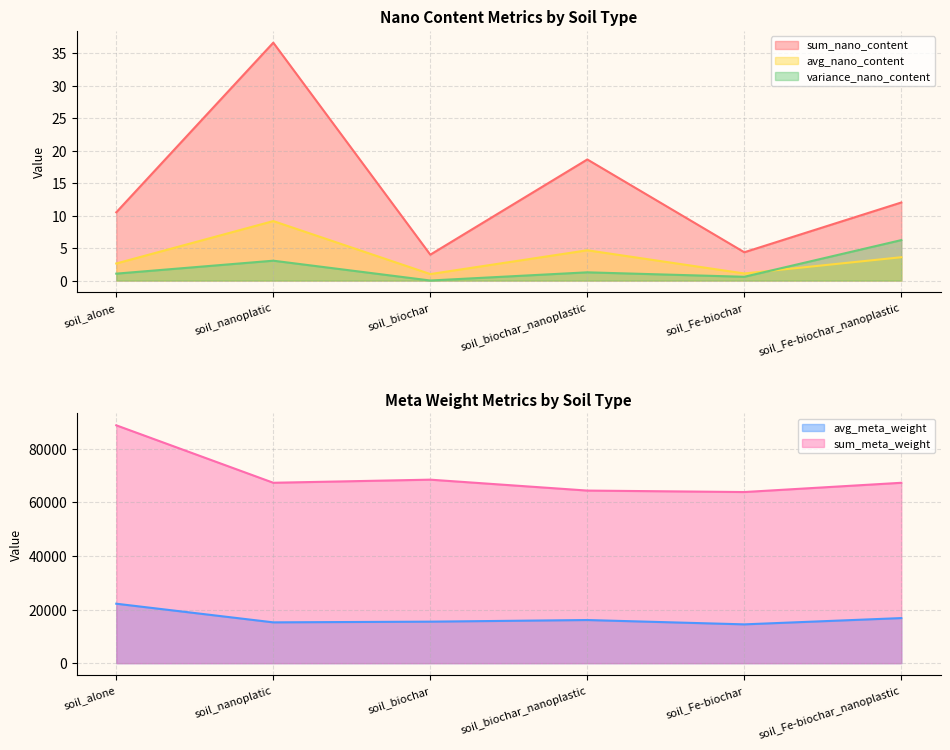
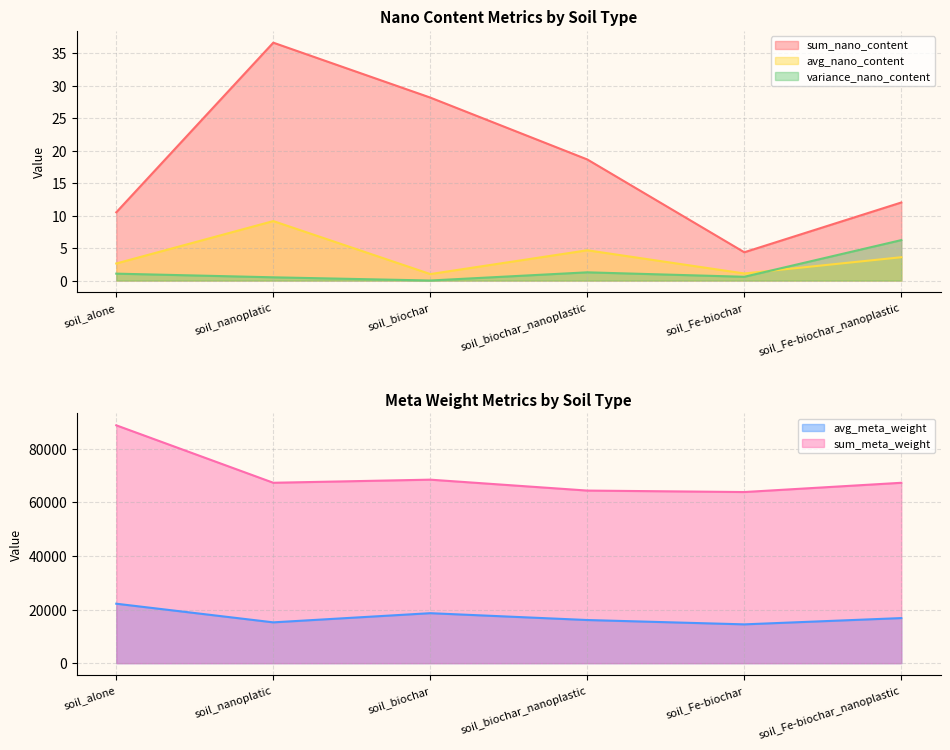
Nano Content Metrics by Soil Type, variance_nano_content, soil_nanoplatic: 3 -> 0
Nano Content Metrics by Soil Type, sum_nano_content, soil_biochar: 4 -> 28
Meta Weight Metrics by Soil Type, avg_meta_weight, soil_biochar: 15000 -> 19000
